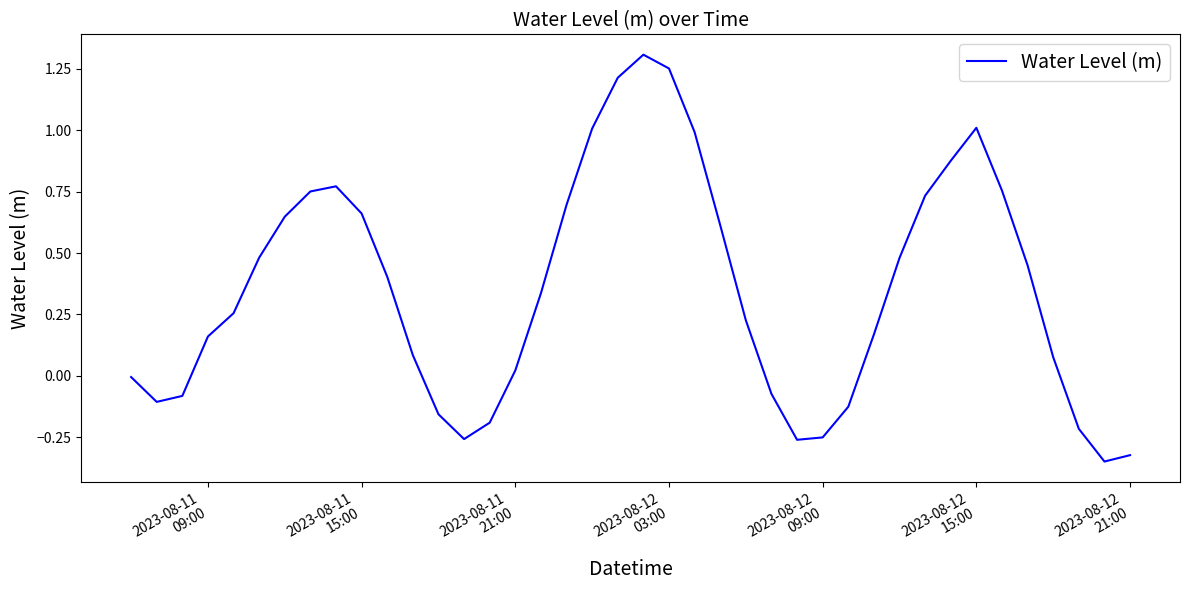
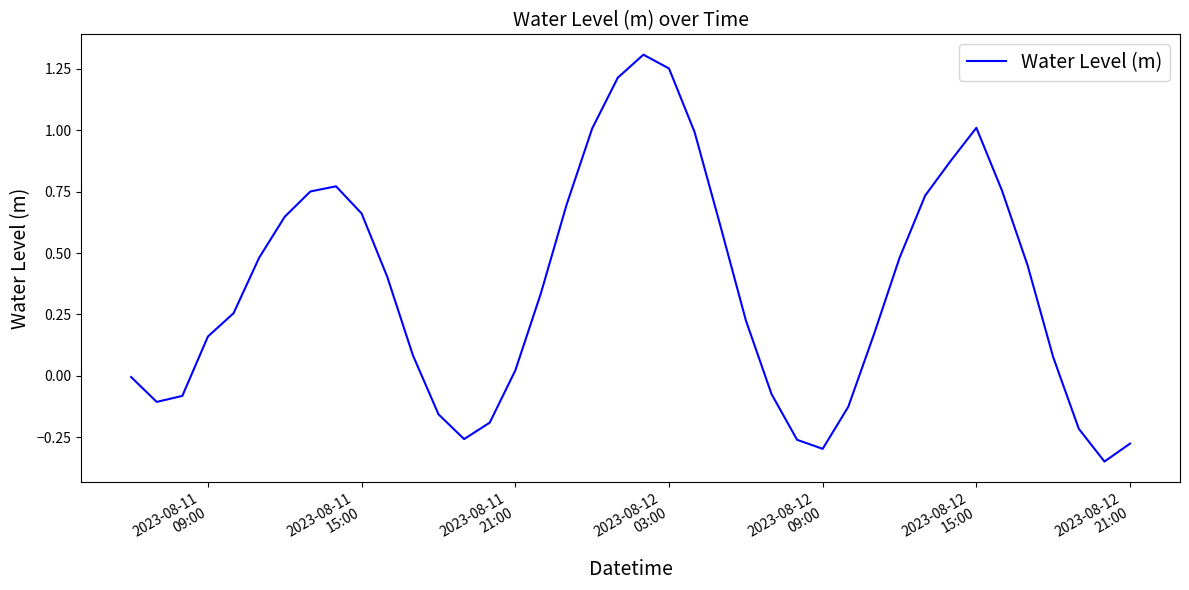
2023-08-12 09:00: -0.25 -> -0.30
2023-08-12 21:00: -0.32 -> -0.28
